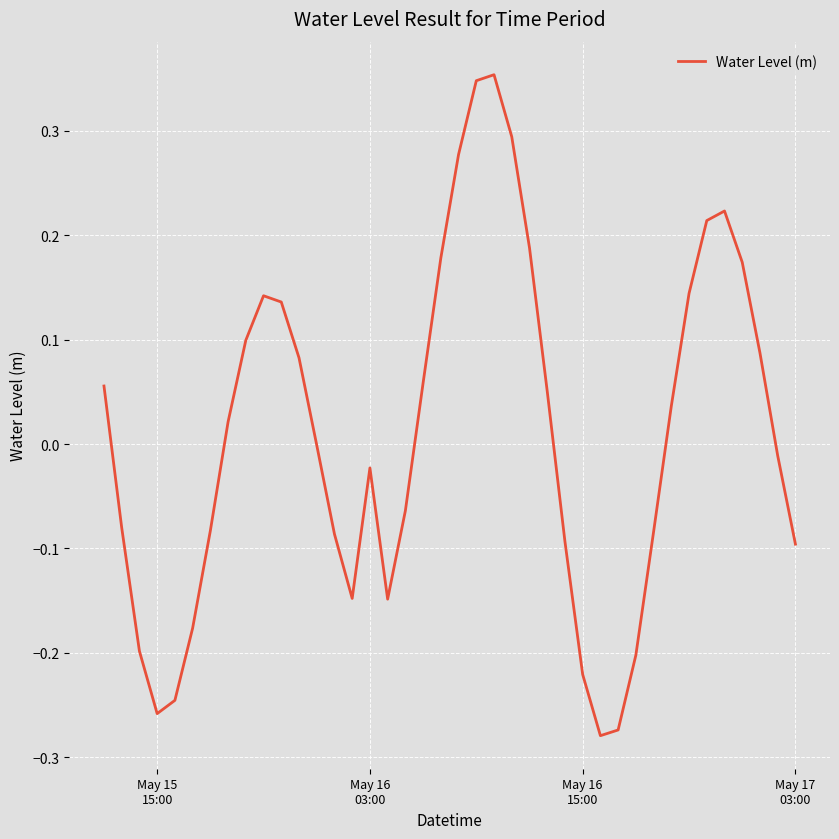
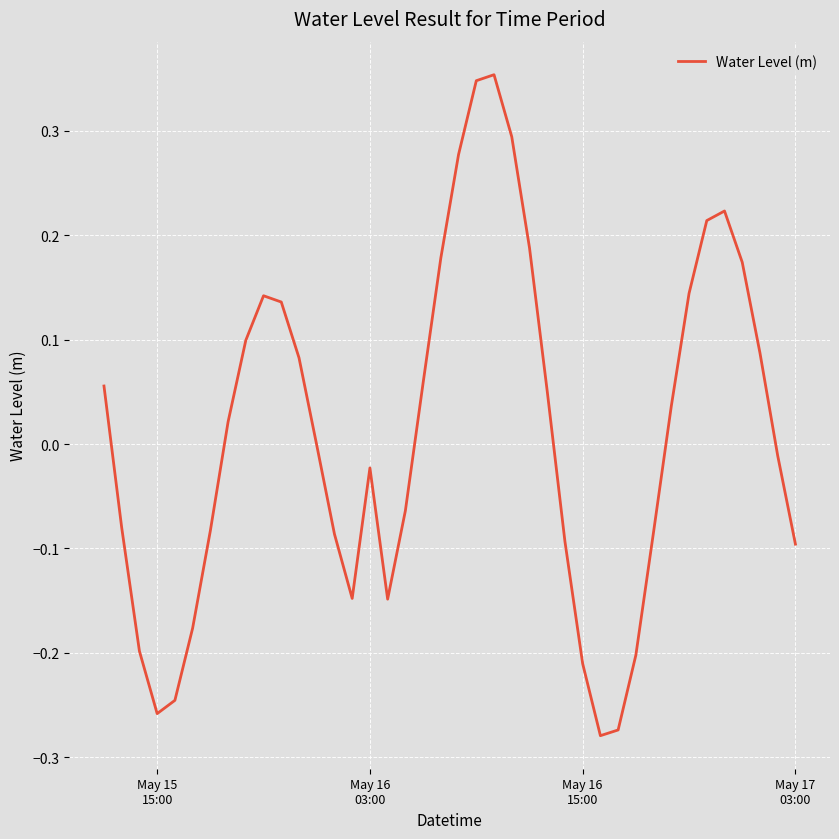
May 16 15:00: -0.221 -> -0.210
